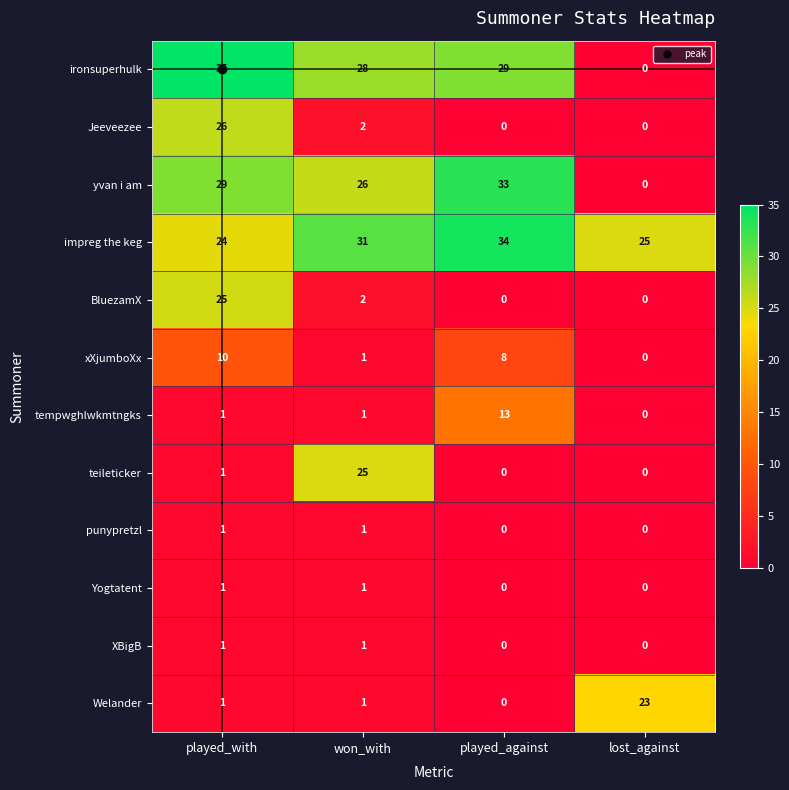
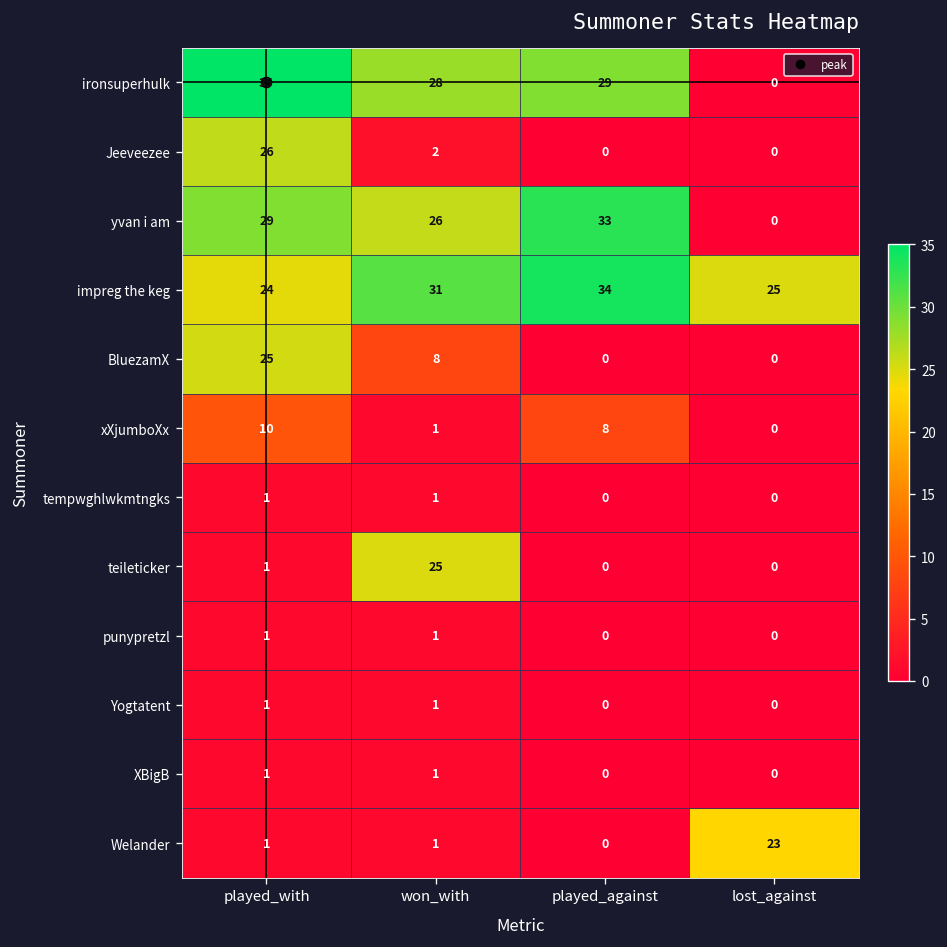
BluezamX, won_with: 2 -> 8
tempwghlwkmtngks, played_against: 13 -> 0
